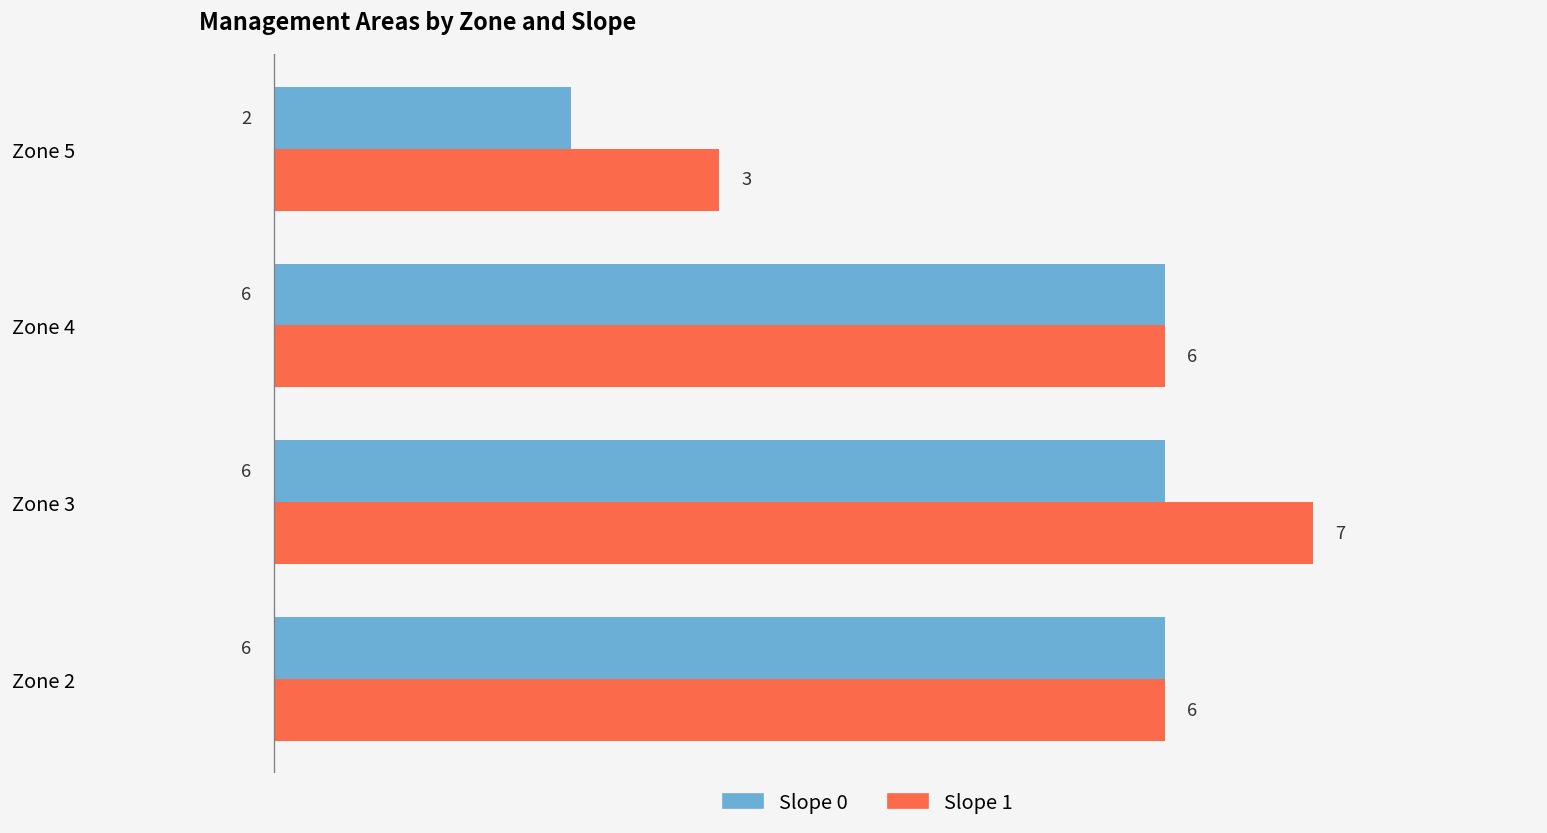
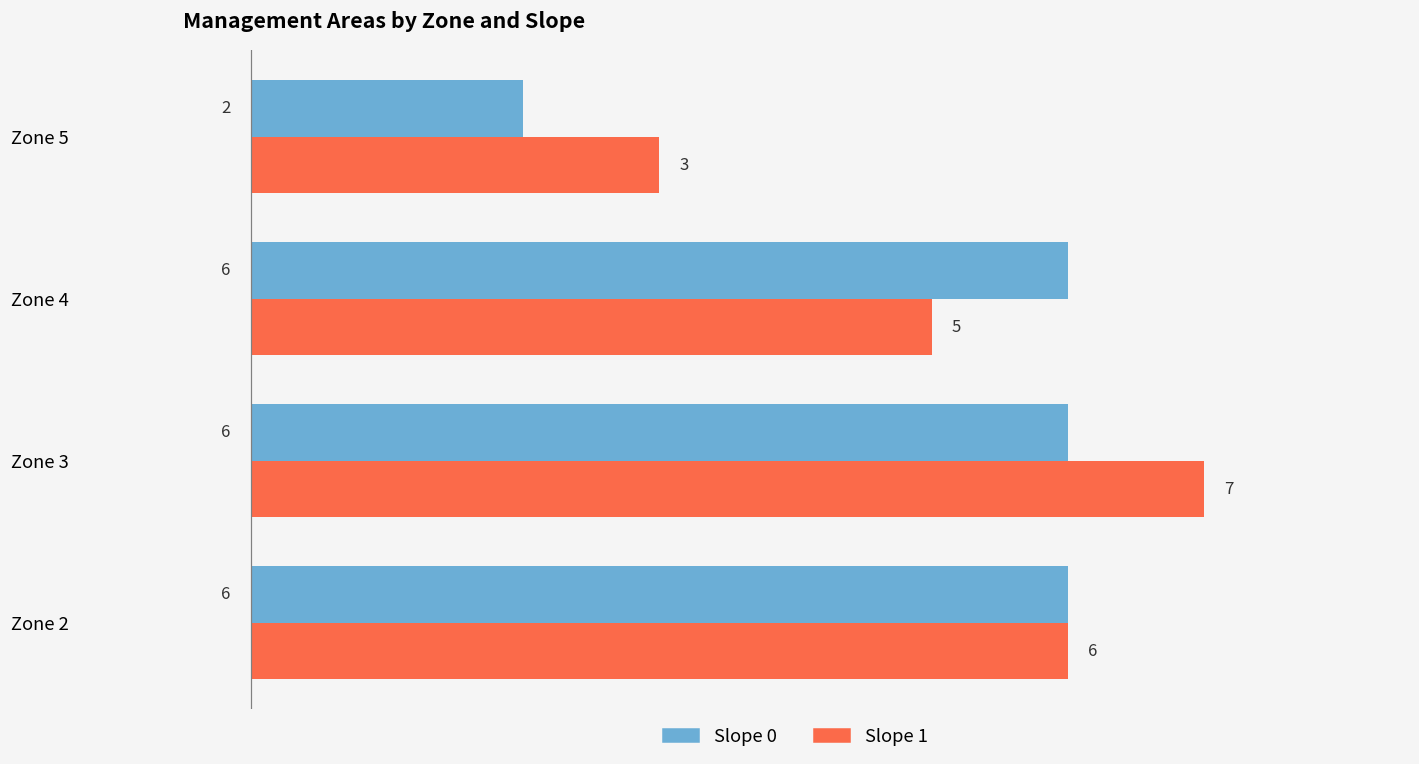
Slope 1, Zone 4: 6 -> 5
